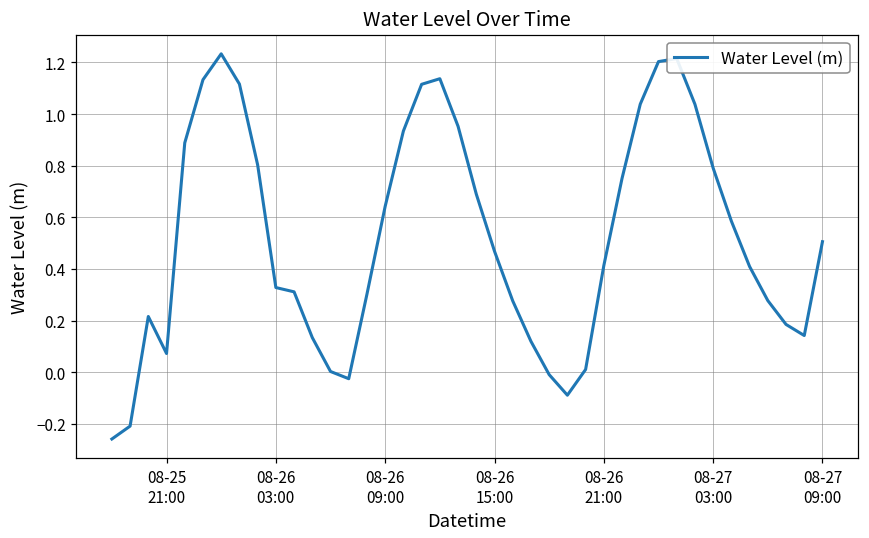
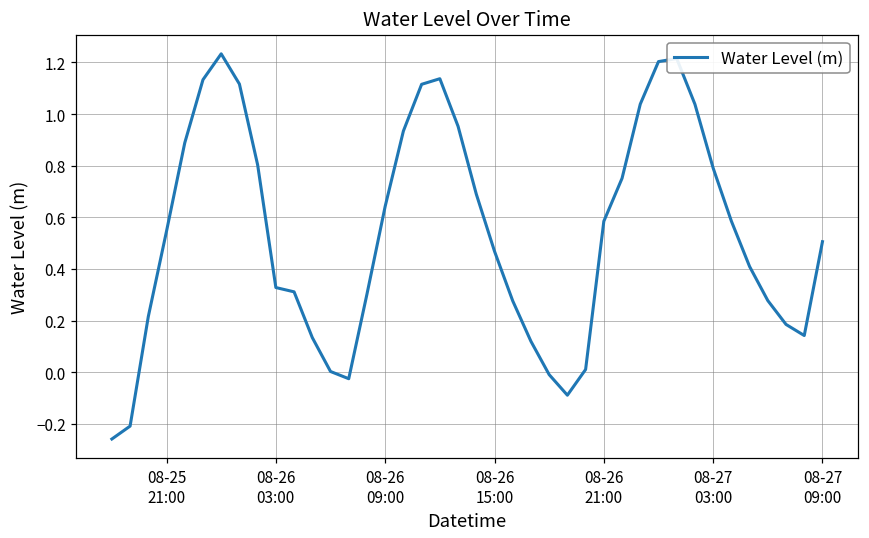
08-25 21:00: 0.07 -> 0.55
08-26 21:00: 0.41 -> 0.58
